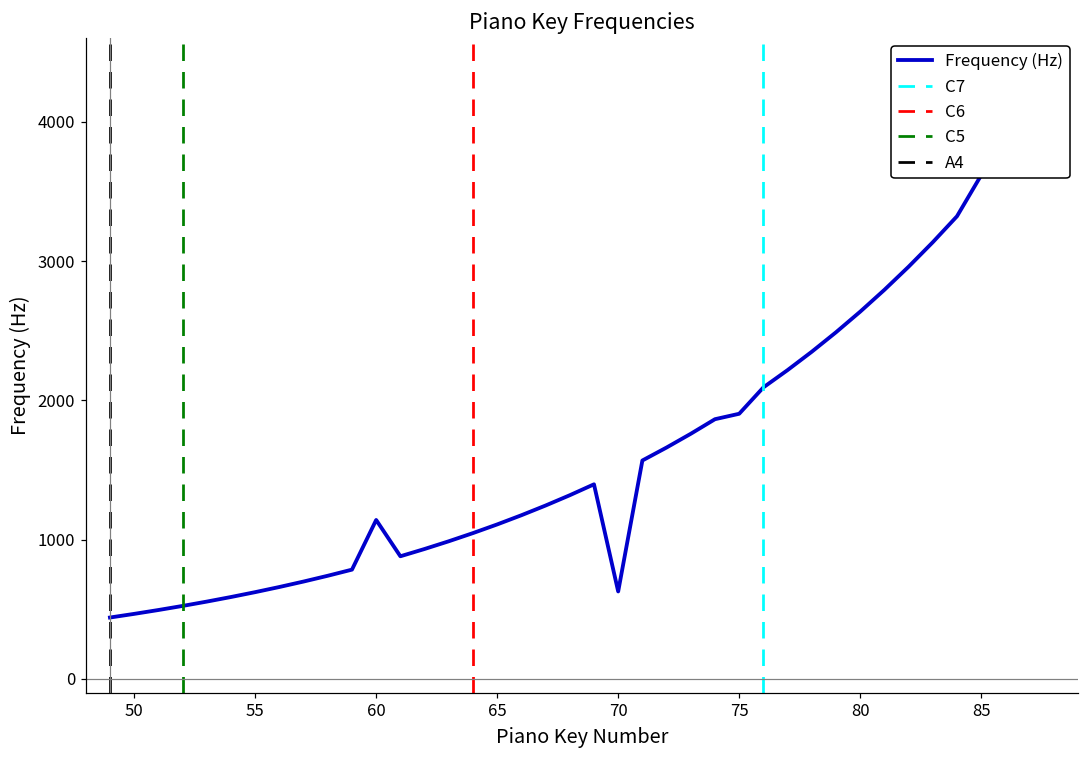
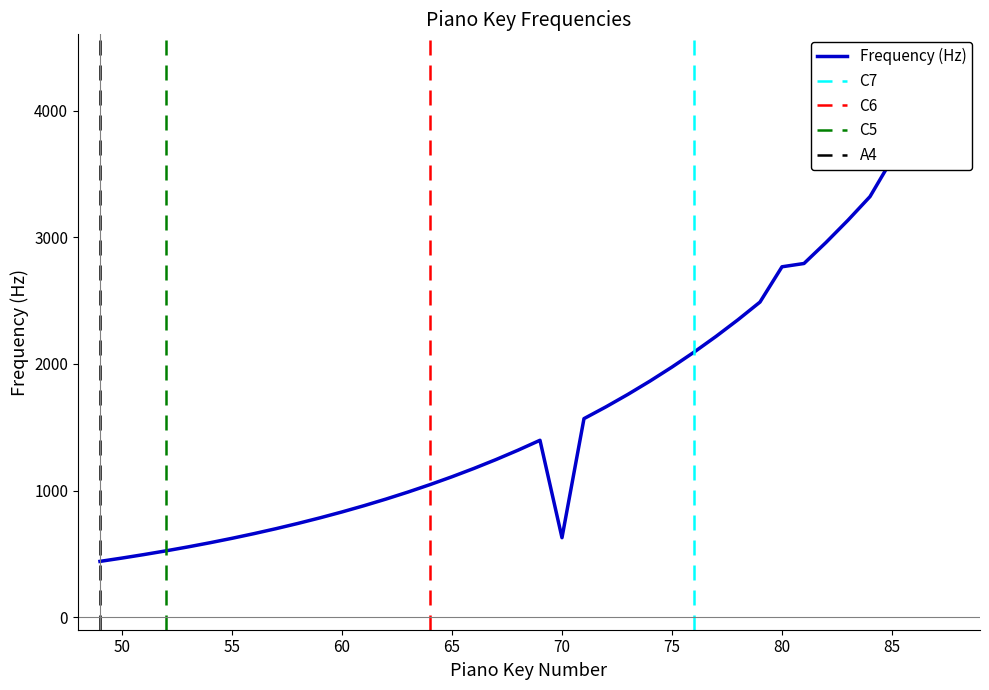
60: 1140 -> 830
75: 1900 -> 1980
80: 2640 -> 2770
